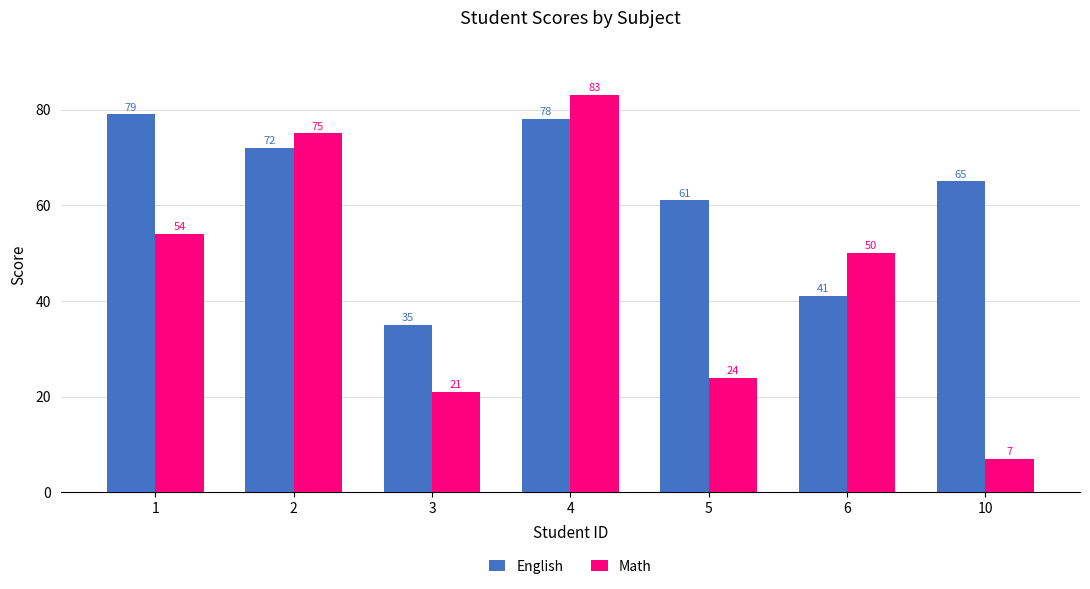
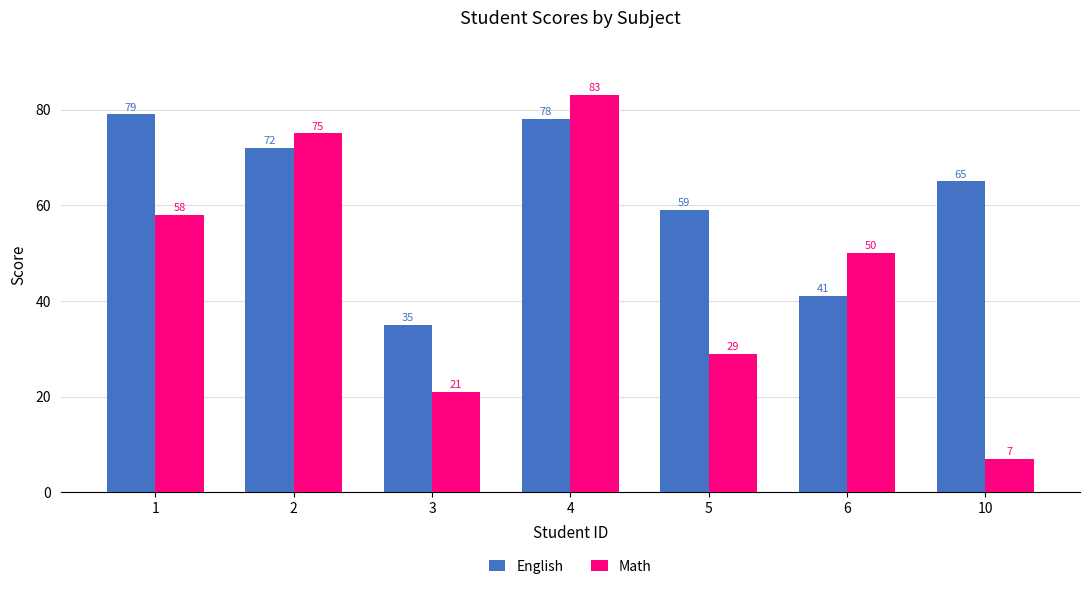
Math, 1: 54 -> 58
English, 5: 61 -> 59
Math, 5: 24 -> 29
